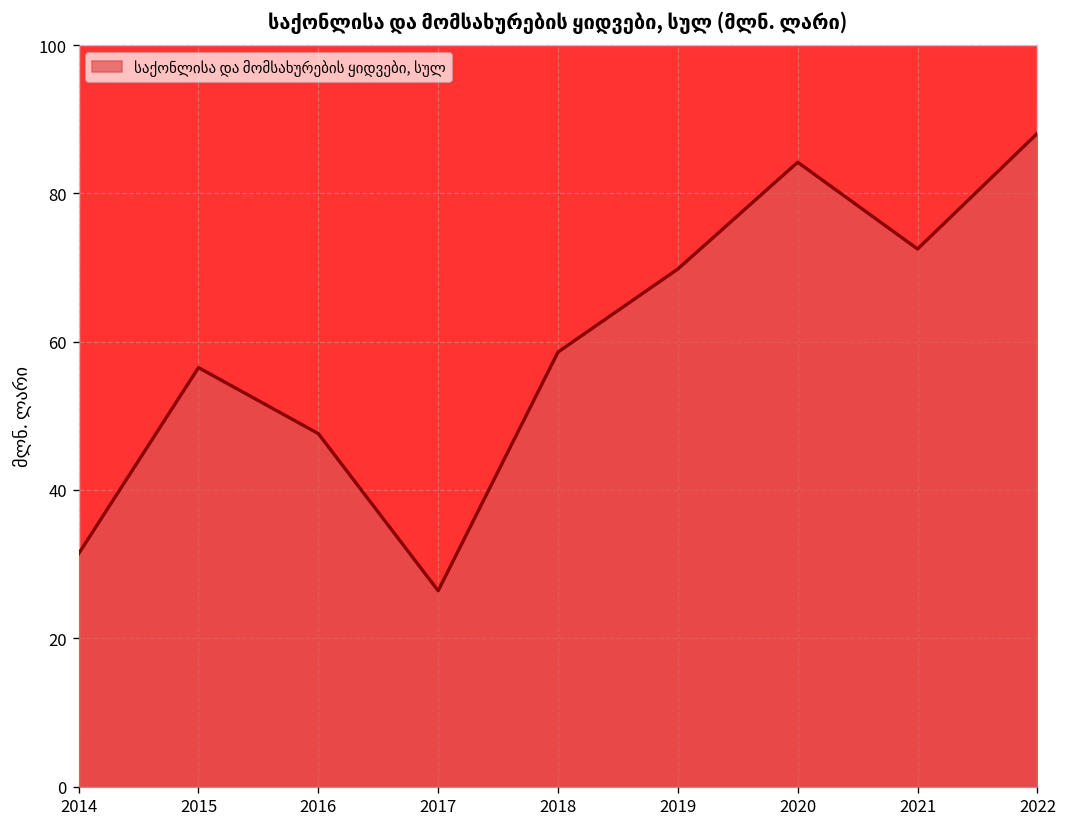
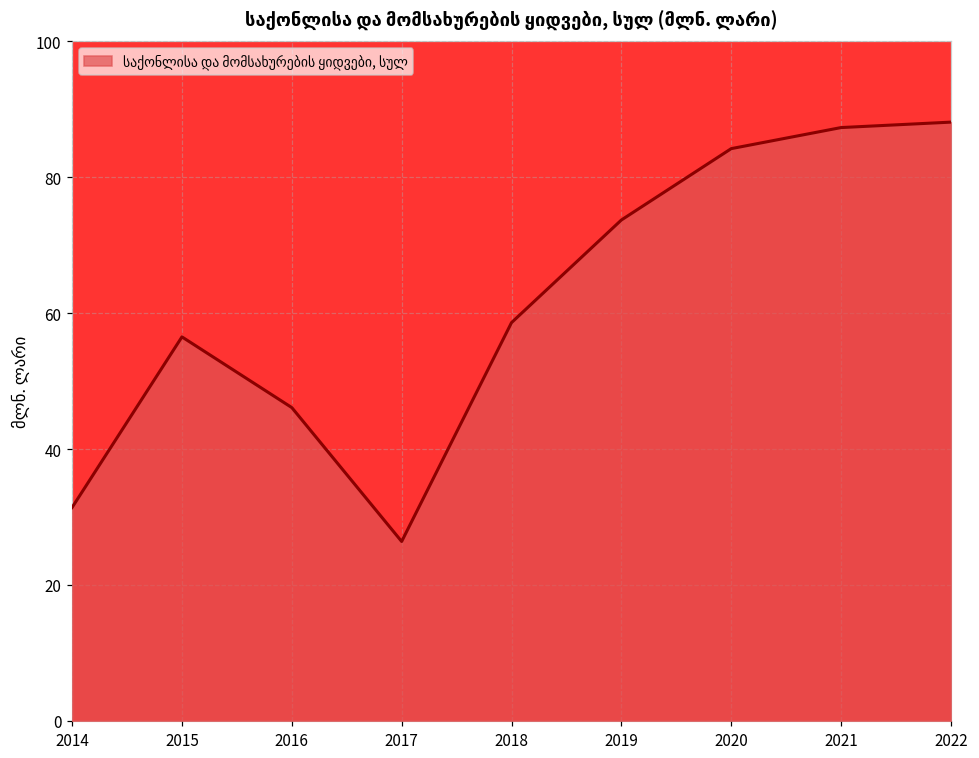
2016: 48 -> 46
2019: 70 -> 74
2021: 73 -> 87
